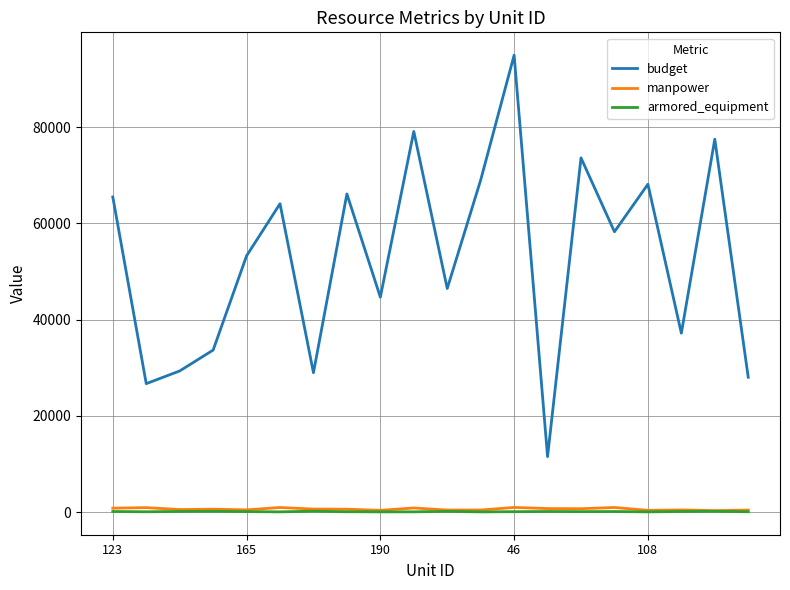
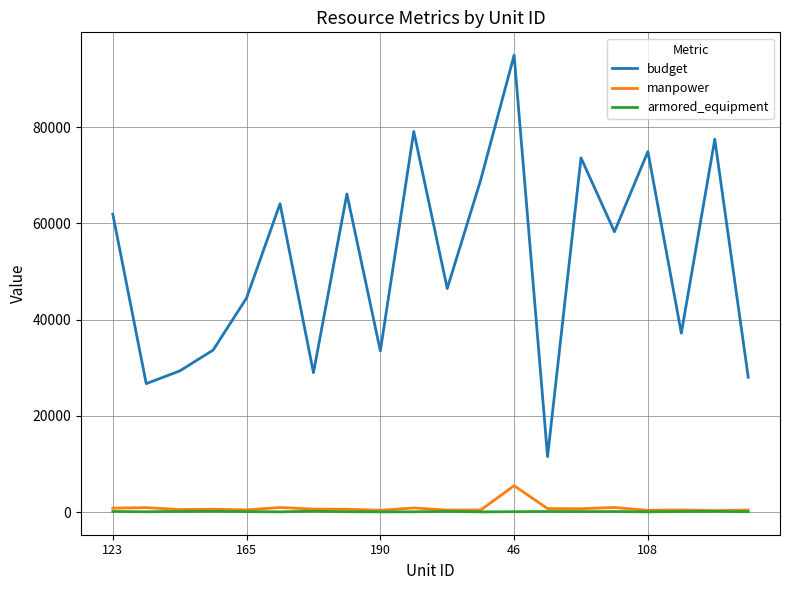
budget, 123: 66000 -> 62000
budget, 165: 53000 -> 45000
budget, 190: 45000 -> 34000
manpower, 46: 1000 -> 6000
budget, 108: 68000 -> 75000
